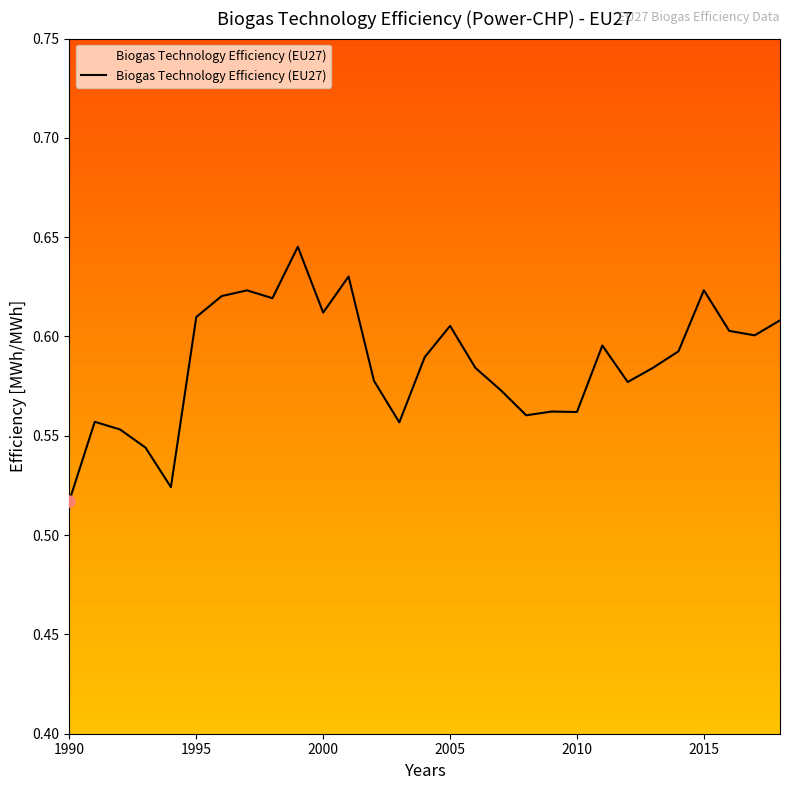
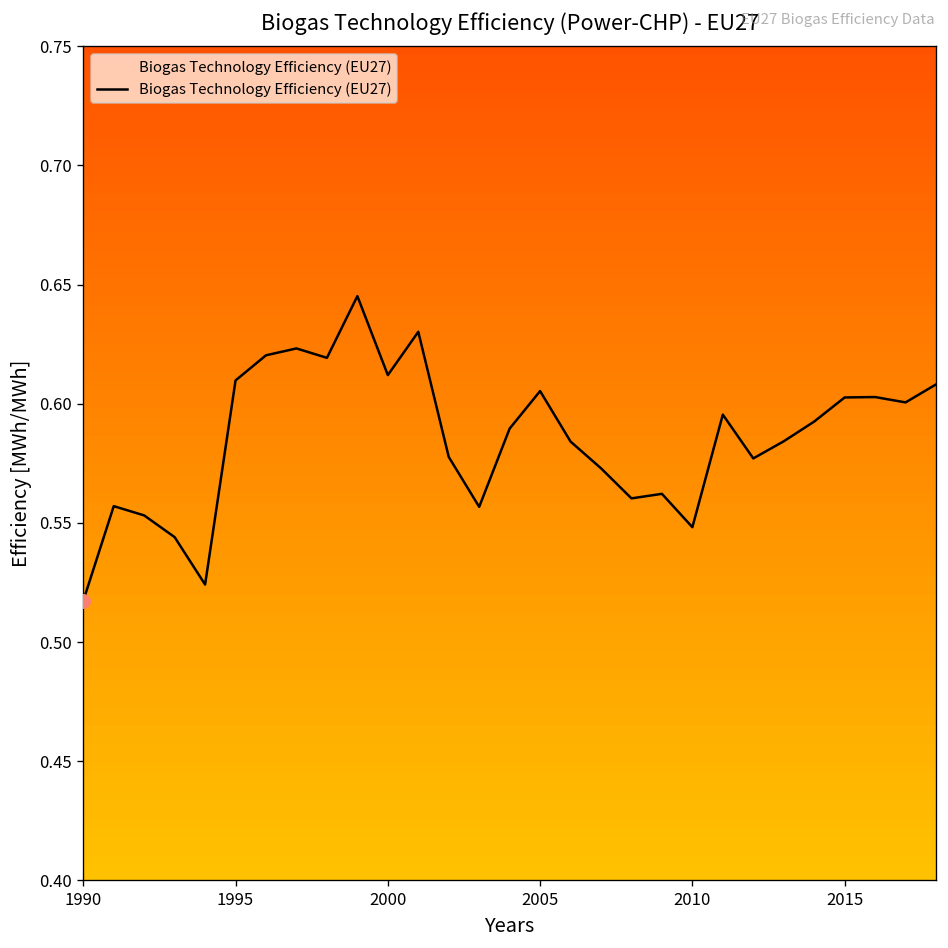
Biogas Technology Efficiency (EU27), 2010: 0.562 -> 0.548
Biogas Technology Efficiency (EU27), 2015: 0.623 -> 0.603
